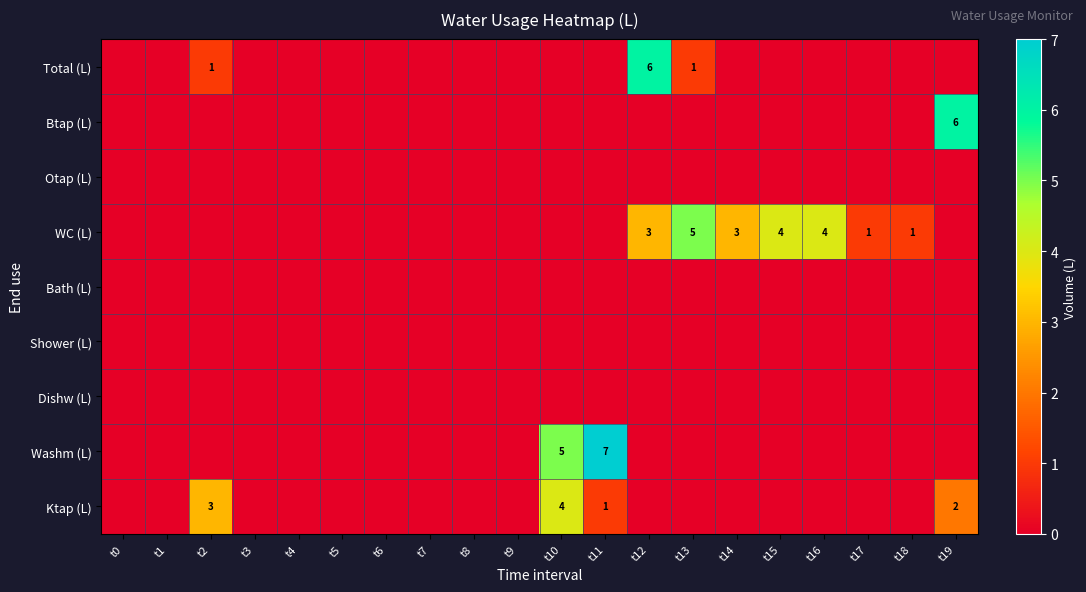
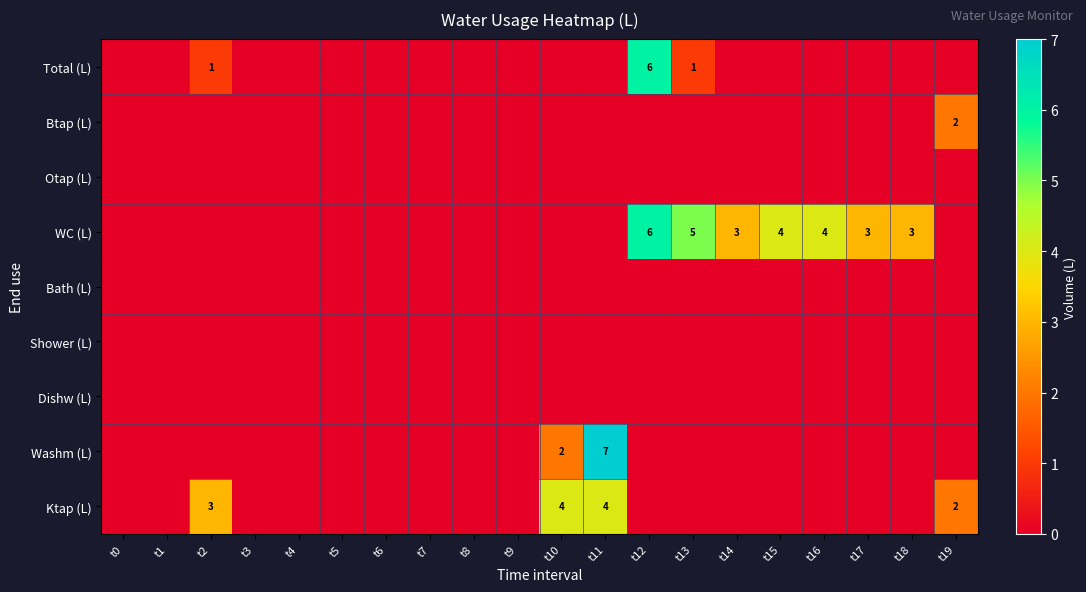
Btap (L), t19: 6 -> 2
WC (L), t12: 3 -> 6
WC (L), t17: 1 -> 3
WC (L), t18: 1 -> 3
Washm (L), t10: 5 -> 2
Ktap (L), t11: 1 -> 4
